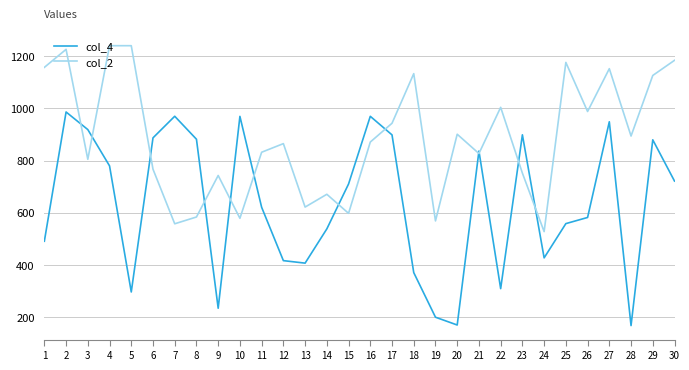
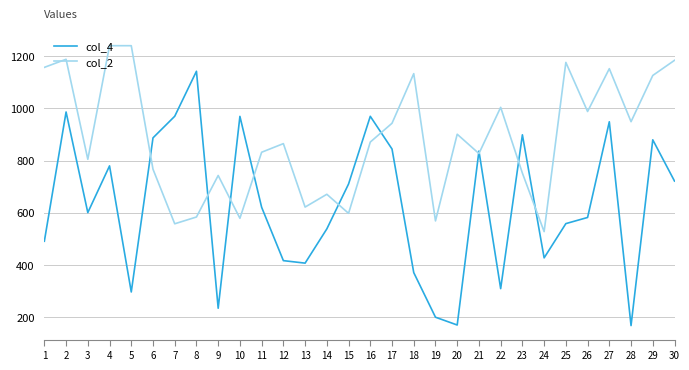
col_2, 2: 1230 -> 1190
col_4, 3: 920 -> 600
col_4, 8: 880 -> 1140
col_4, 17: 900 -> 840
col_2, 28: 890 -> 950
